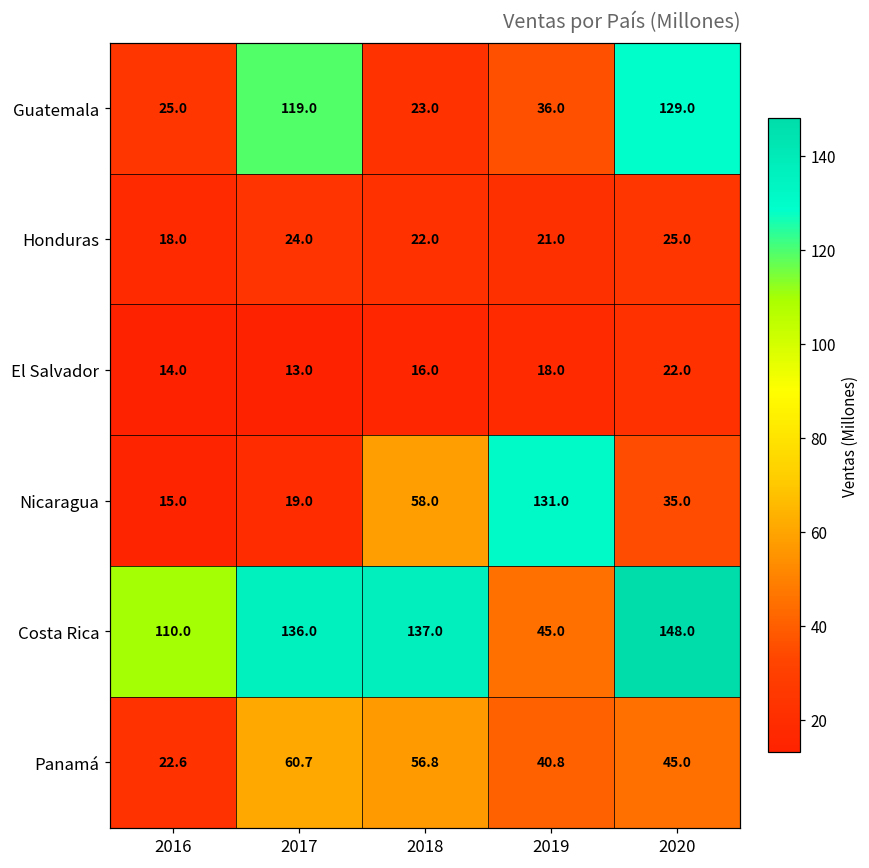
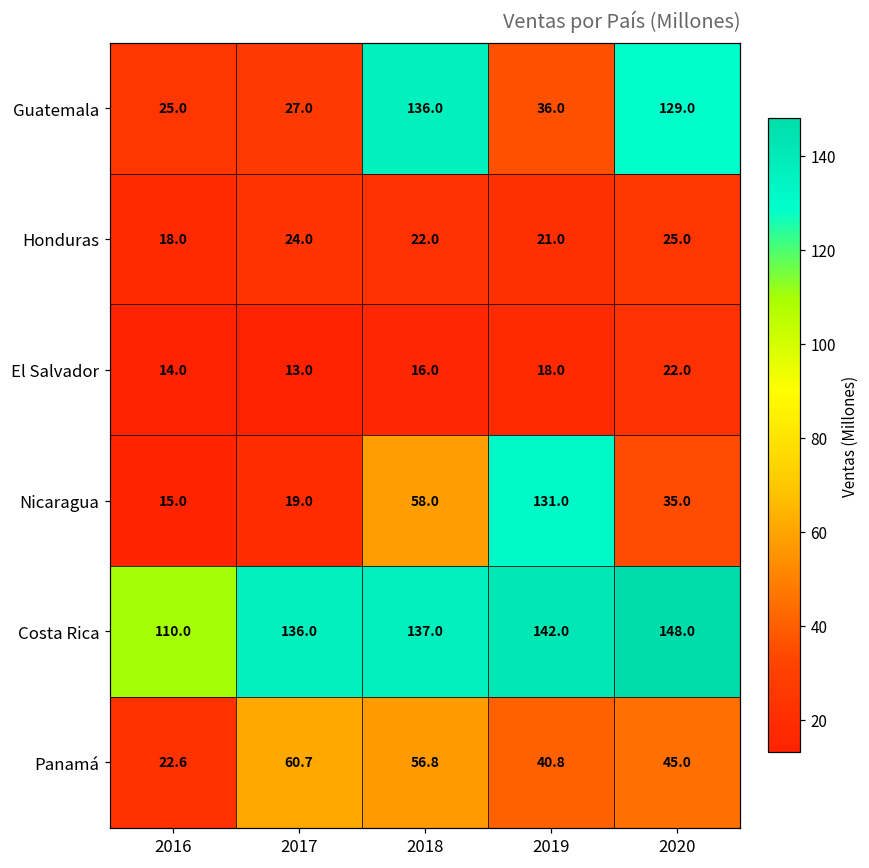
Guatemala, 2017: 119.0 -> 27.0
Guatemala, 2018: 23.0 -> 136.0
Costa Rica, 2019: 45.0 -> 142.0
